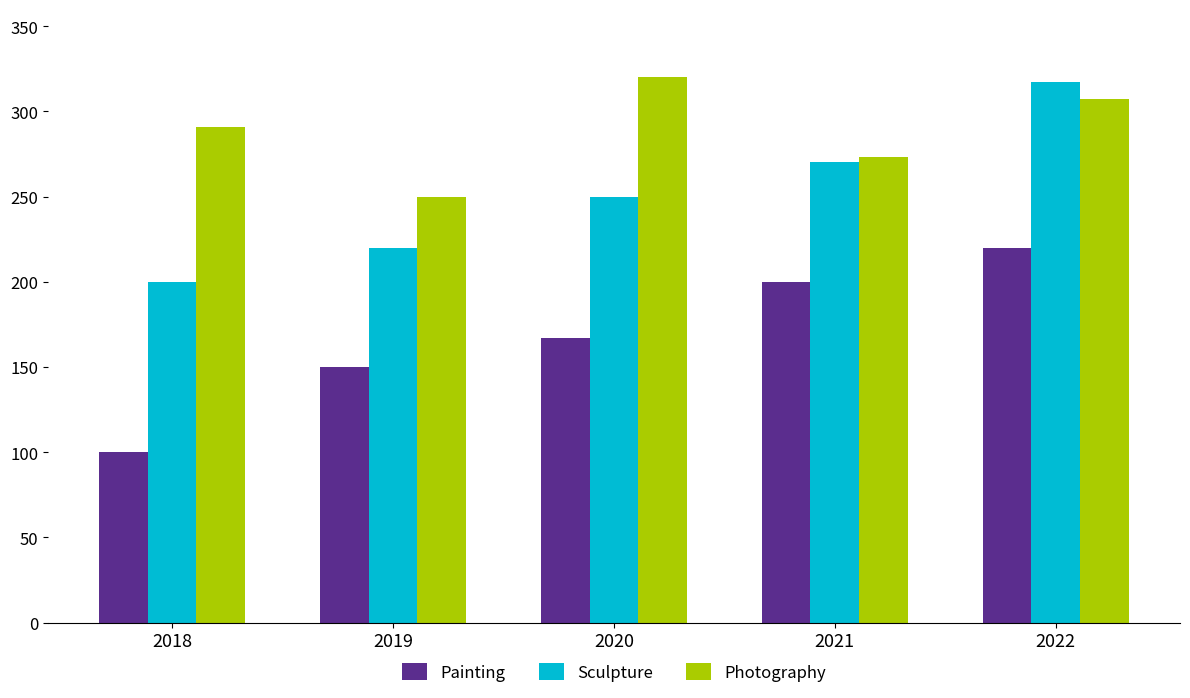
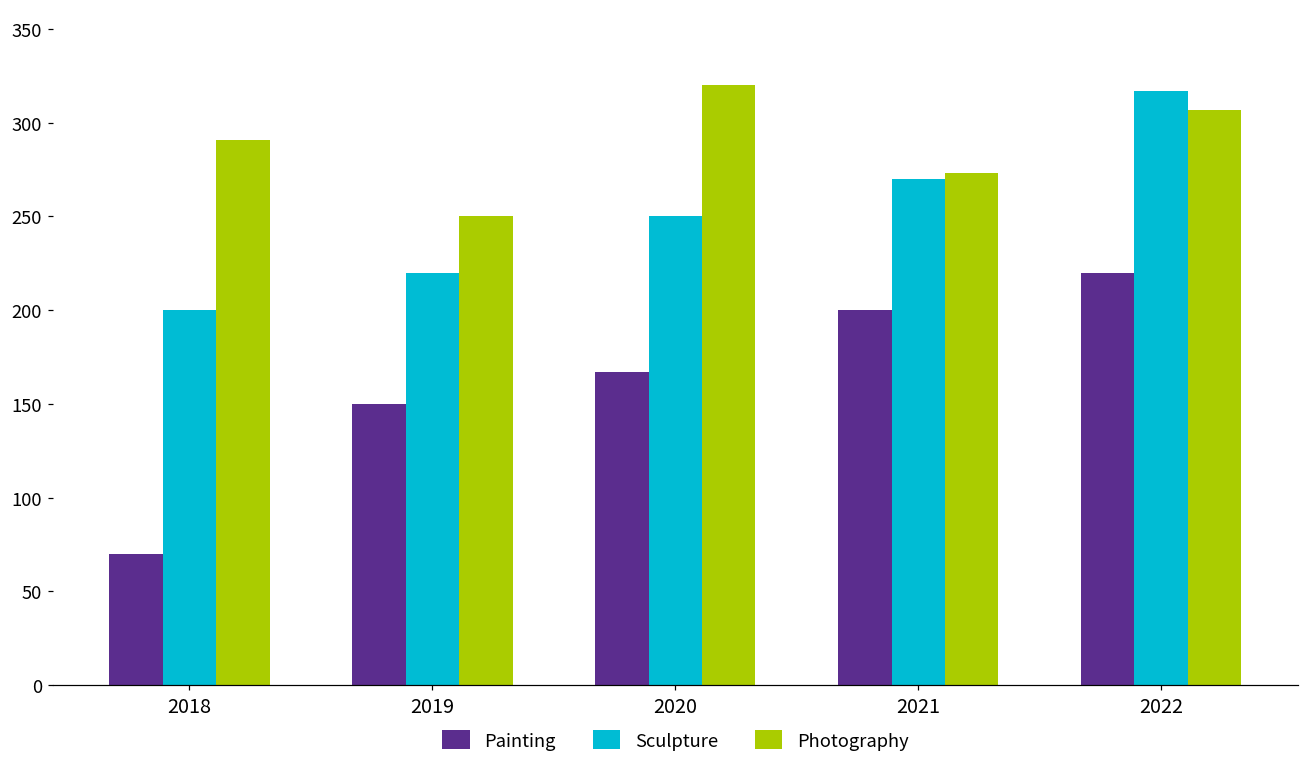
Painting, 2018: 100 -> 70
